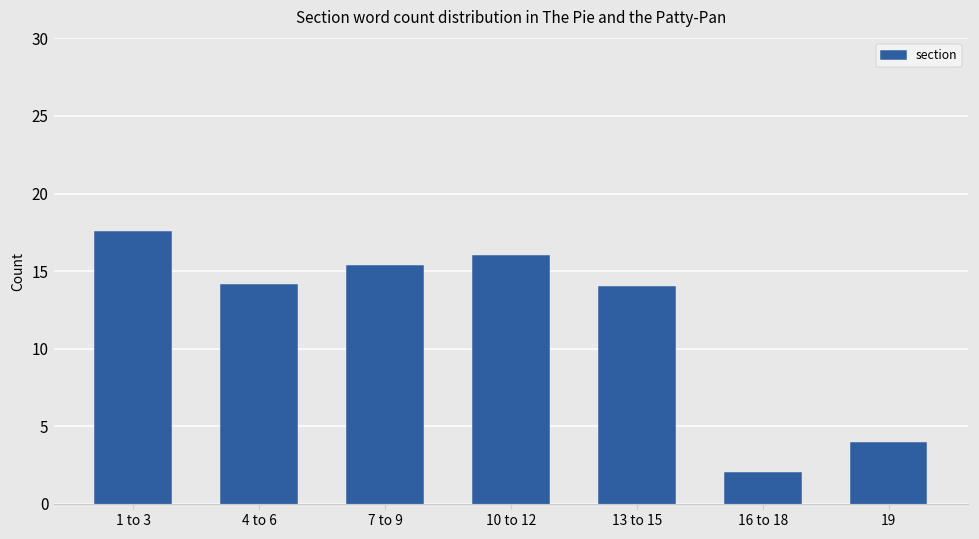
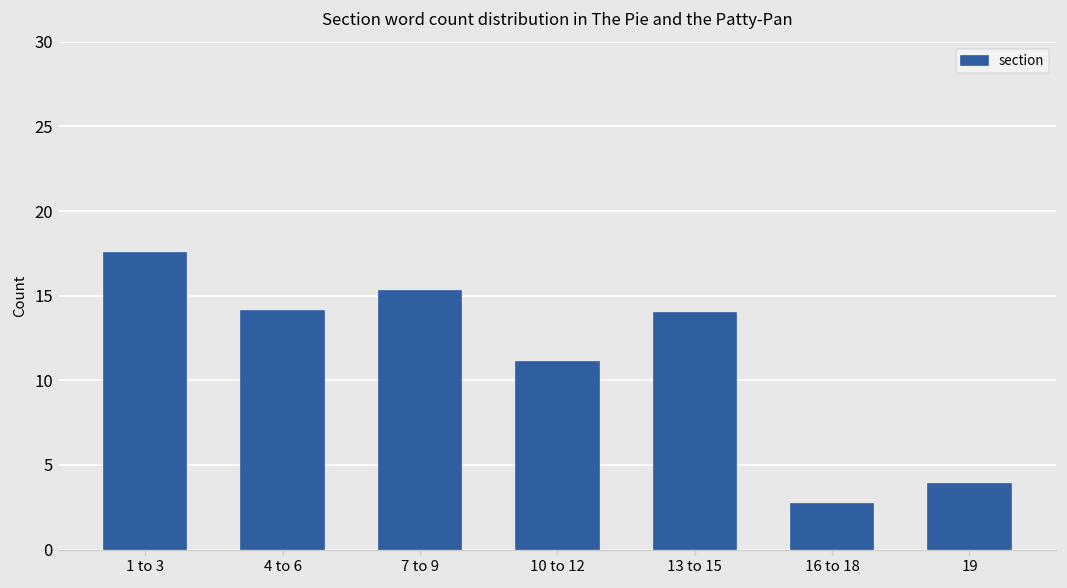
10 to 12: 16.0 -> 11.1
16 to 18: 2.0 -> 2.7
